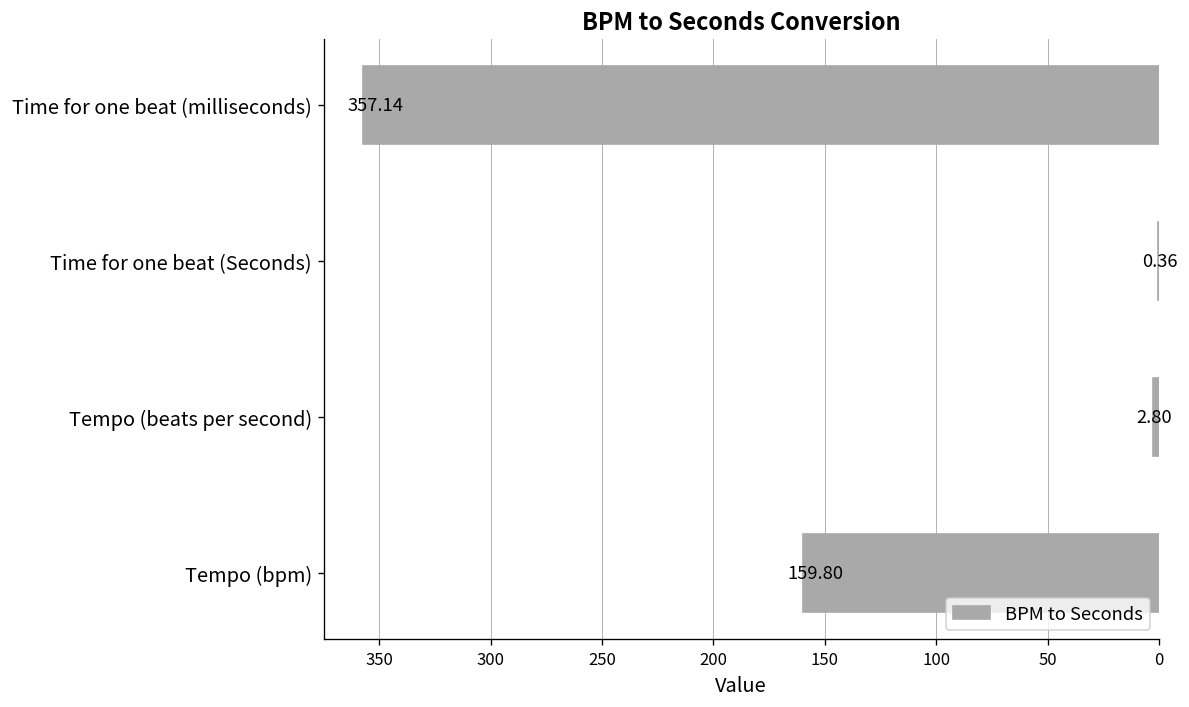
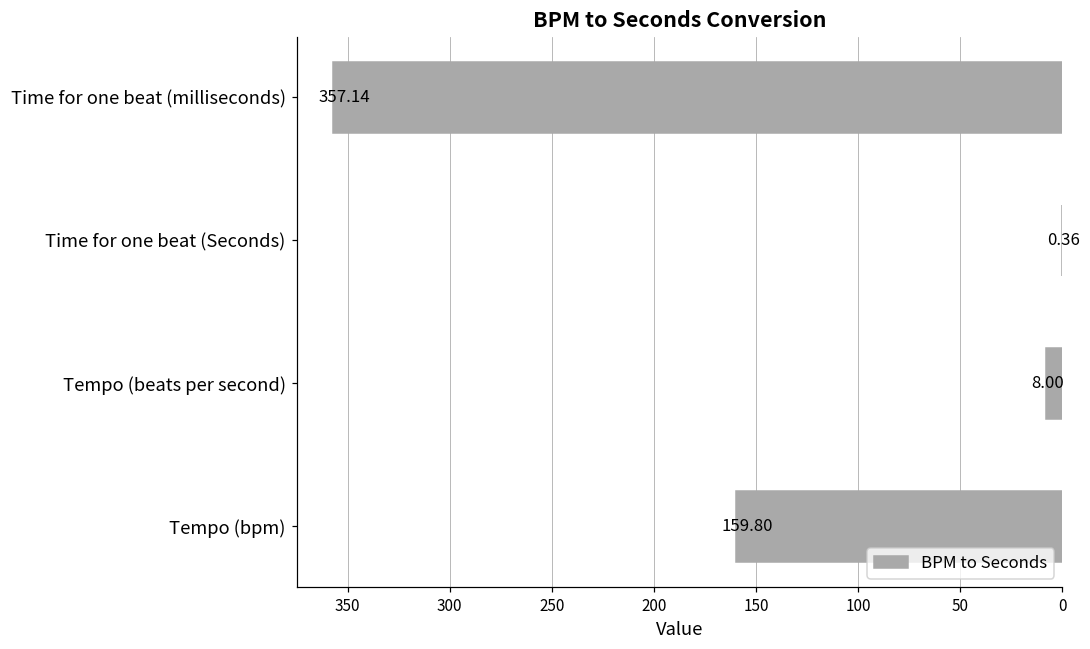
Tempo (beats per second): 2.80 -> 8.00
